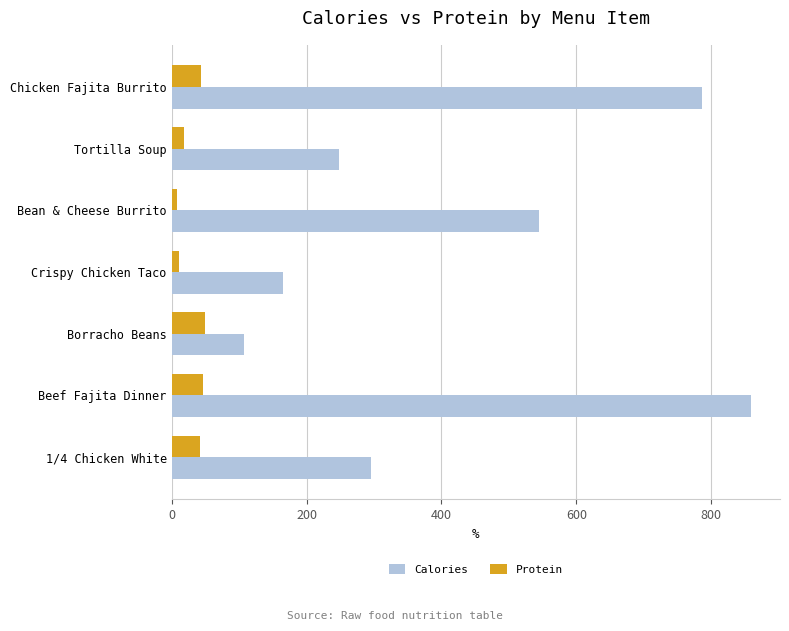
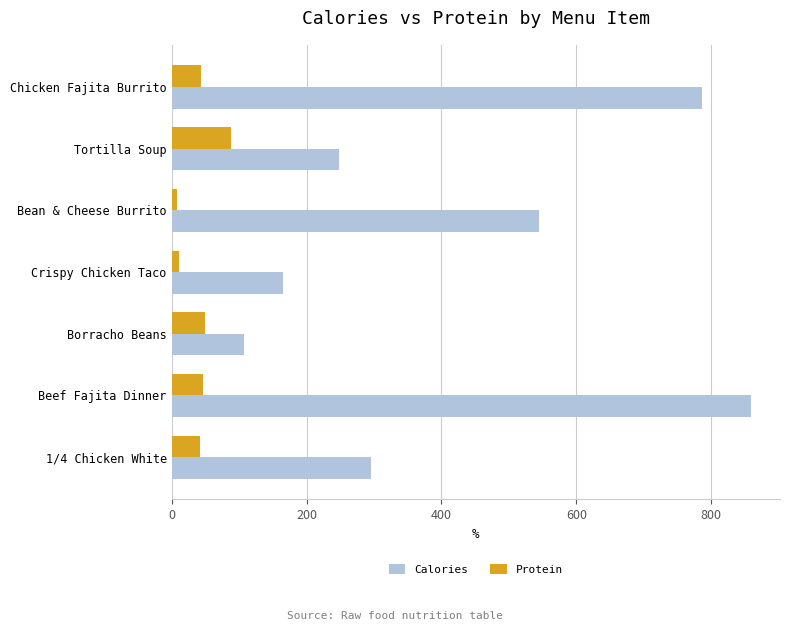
Protein, Tortilla Soup: 20 -> 90
